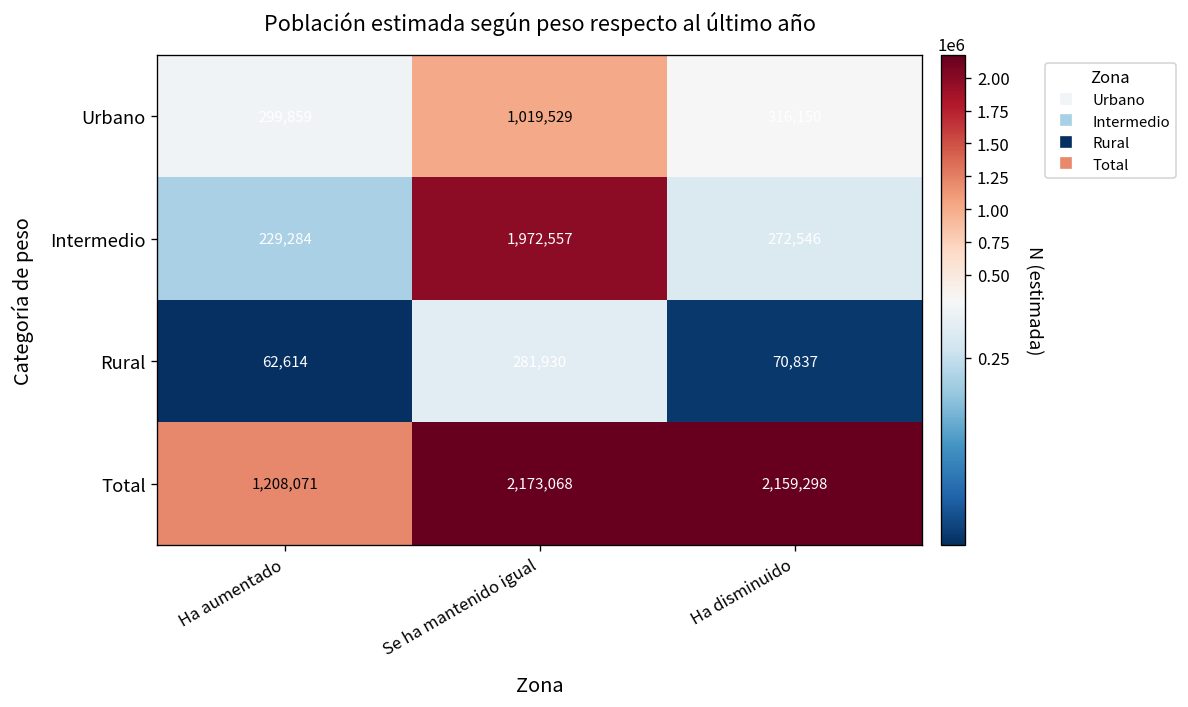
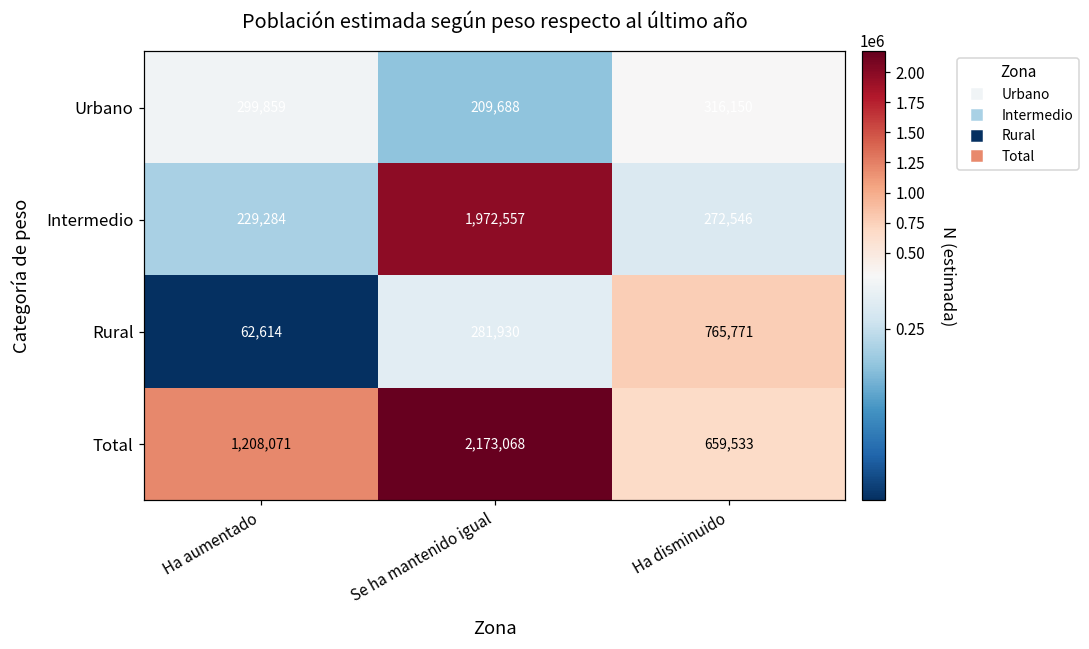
Urbano, Se ha mantenido igual: 1,019,529 -> 209,688
Rural, Ha disminuido: 70,837 -> 765,771
Total, Ha disminuido: 2,159,298 -> 659,533
